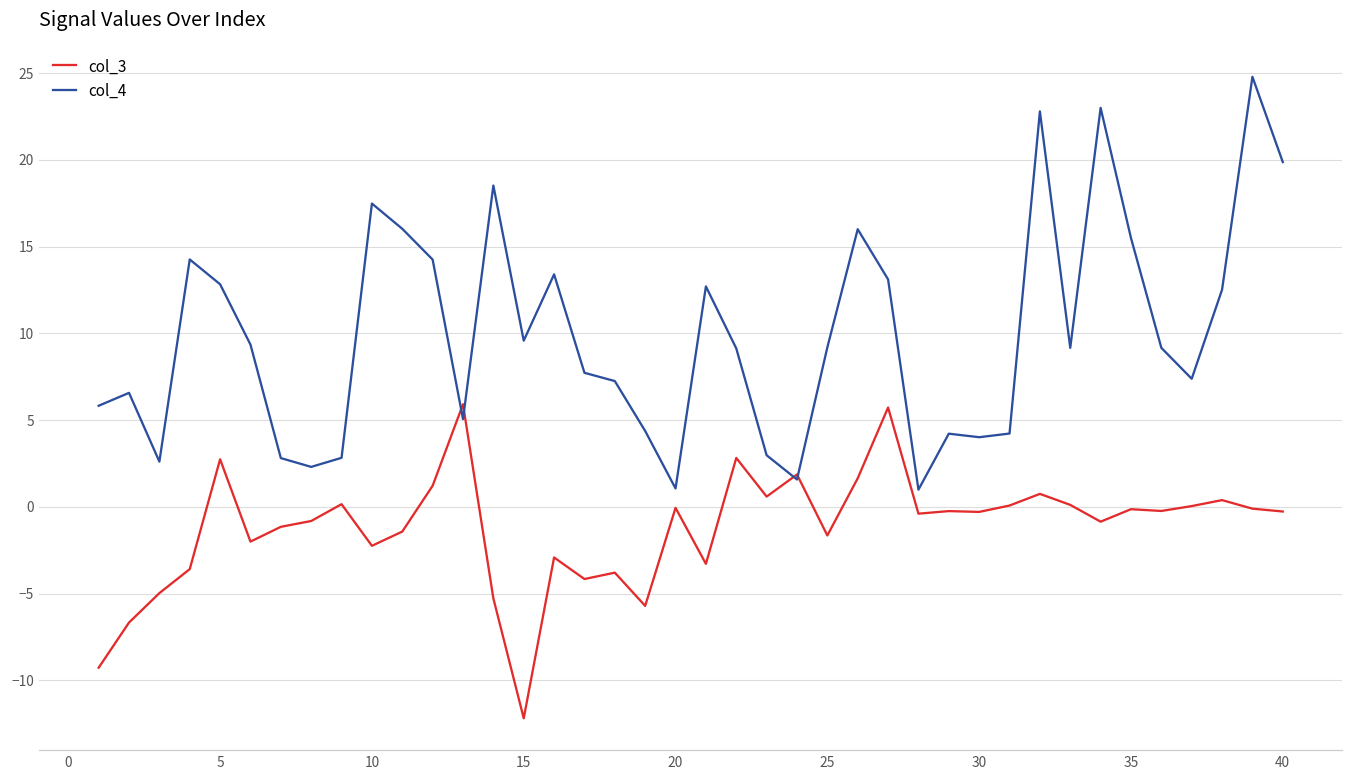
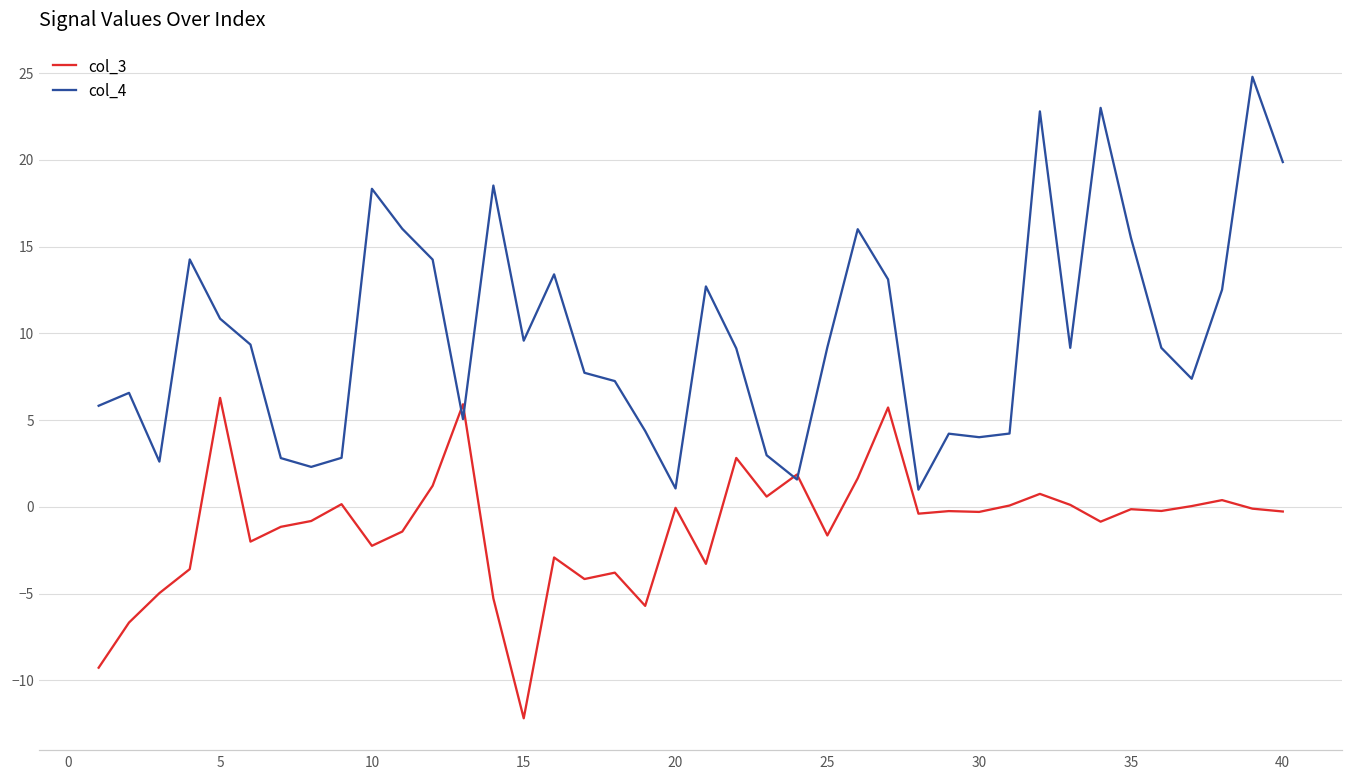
col_3, 5: 2.7 -> 6.3
col_4, 5: 12.8 -> 10.8
col_4, 10: 17.5 -> 18.3
